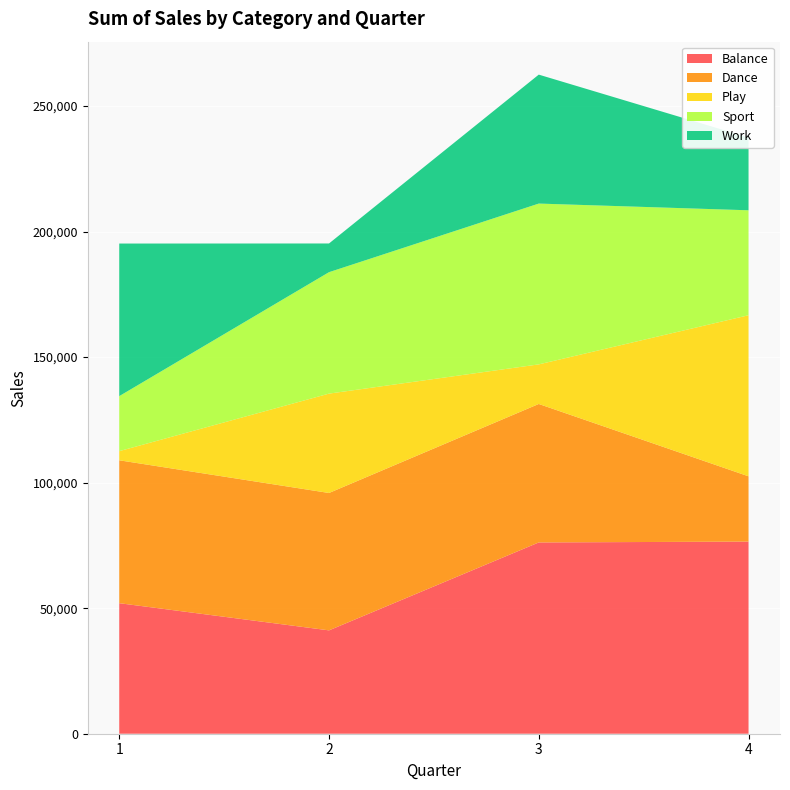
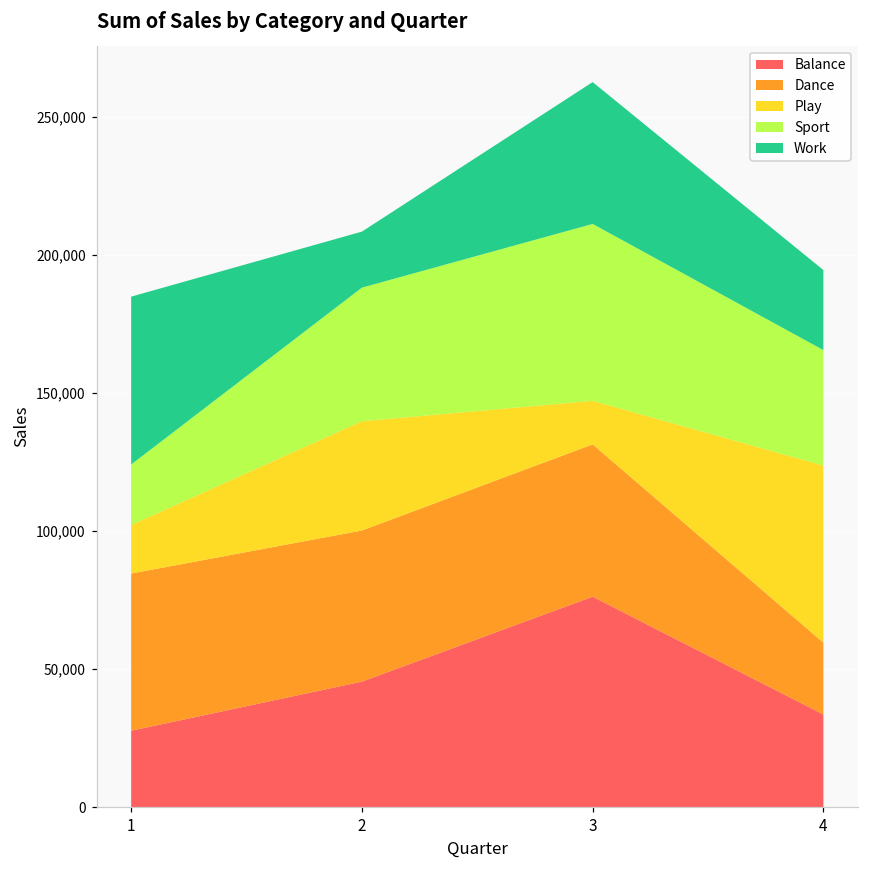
Balance, 1: 52,000 -> 28,000
Play, 1: 4,000 -> 18,000
Balance, 2: 41,000 -> 45,000
Work, 2: 11,000 -> 20,000
Balance, 4: 77,000 -> 34,000
